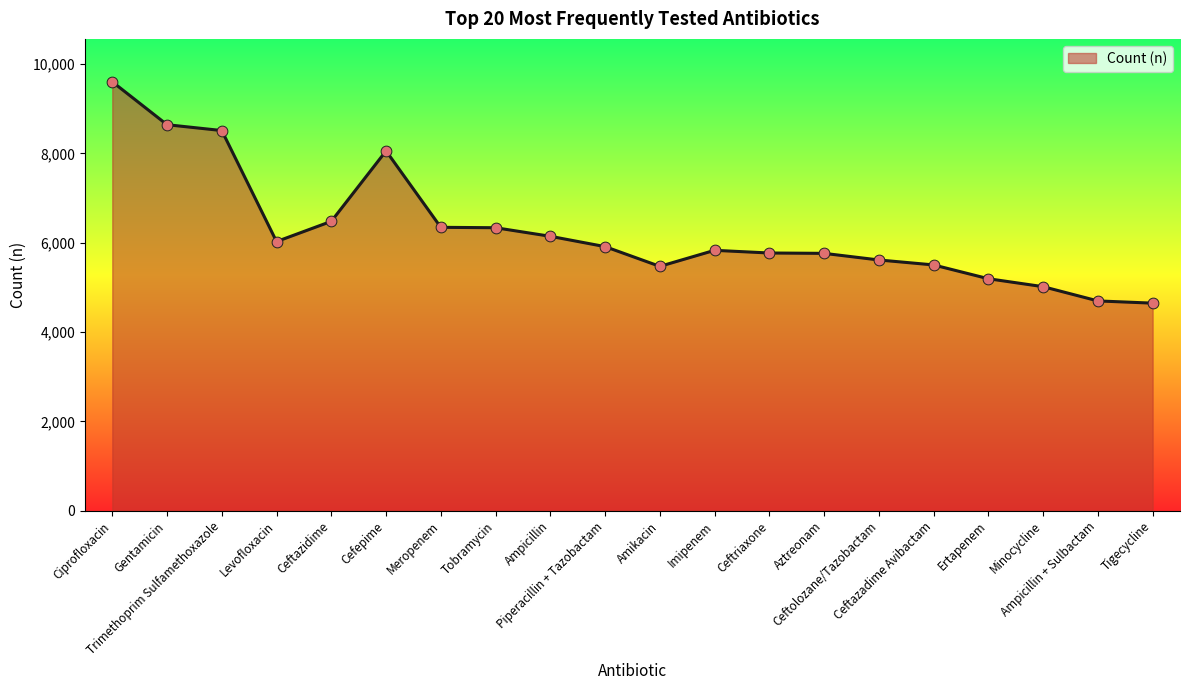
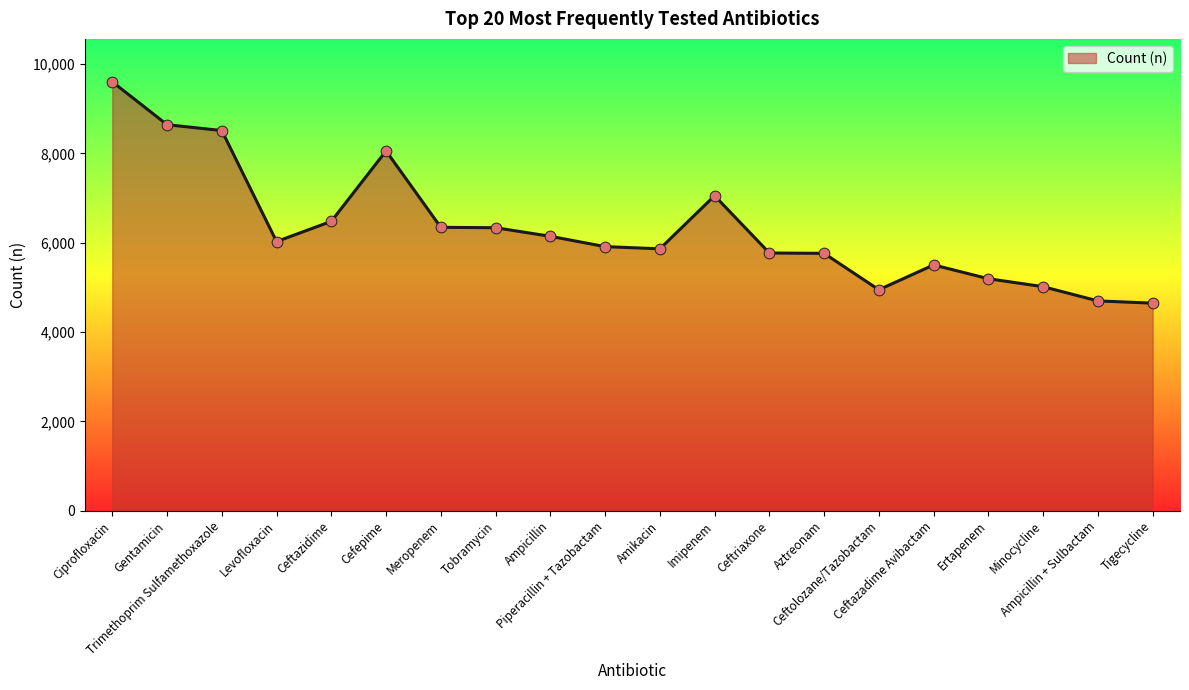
Amikacin: 5,500 -> 5,900
Imipenem: 5,800 -> 7,100
Ceftolozane/Tazobactam: 5,600 -> 4,900
